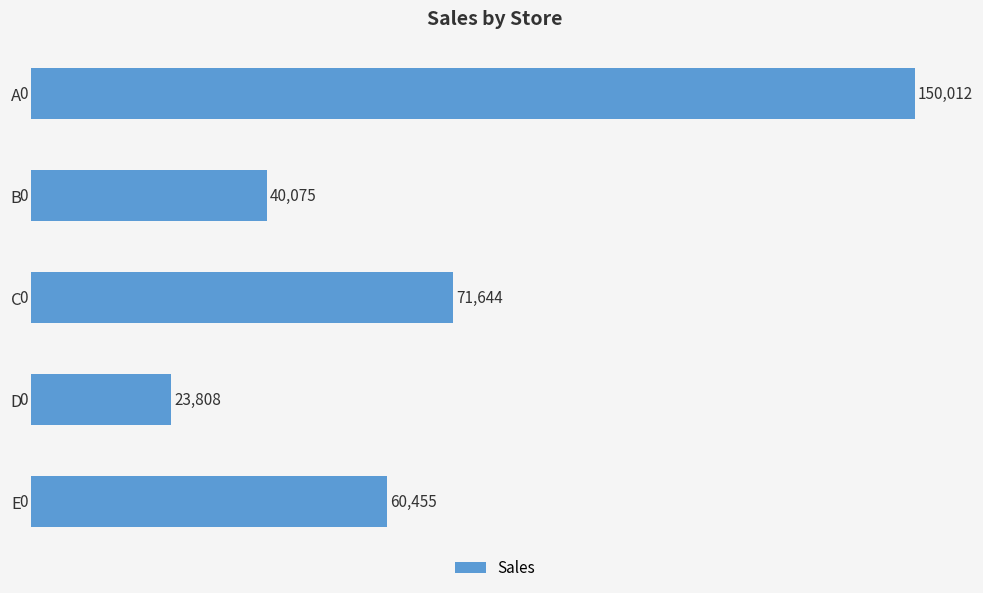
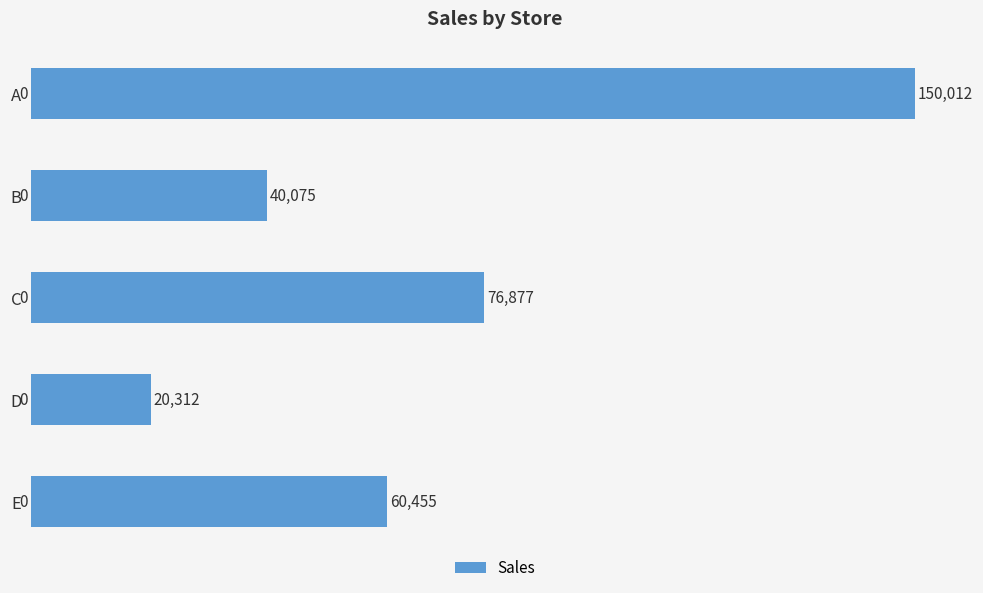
C: 71,644 -> 76,877
D: 23,808 -> 20,312
